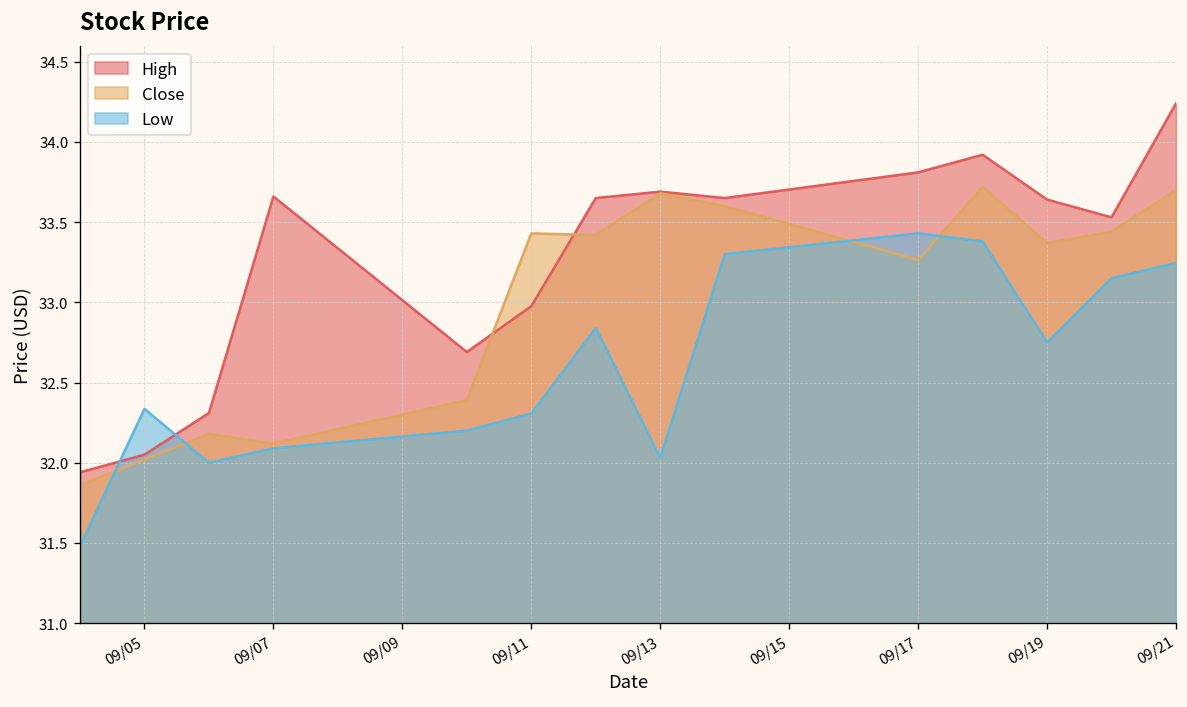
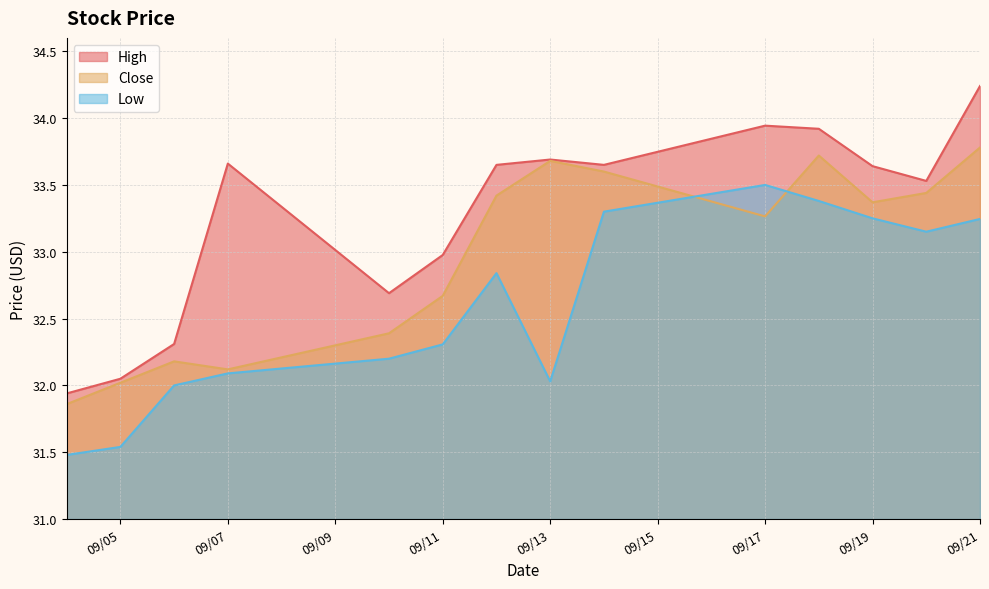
Low, 09/05: 32.34 -> 31.54
Close, 09/11: 33.43 -> 32.67
High, 09/17: 33.81 -> 33.94
Low, 09/17: 33.43 -> 33.50
Low, 09/19: 32.75 -> 33.25
Close, 09/21: 33.70 -> 33.78
